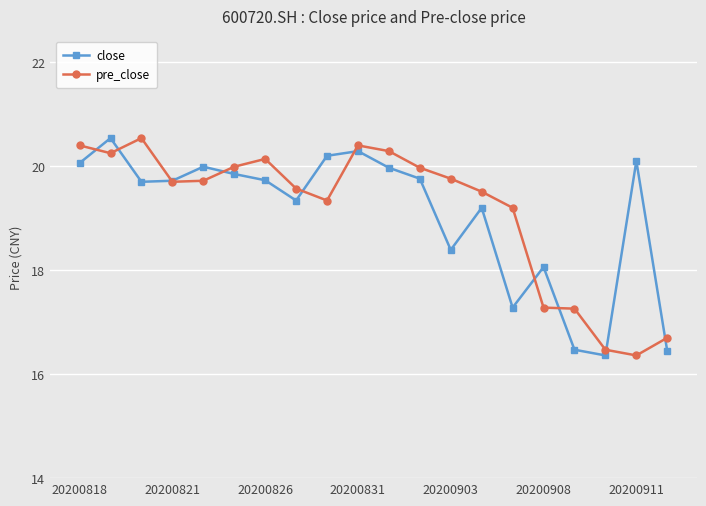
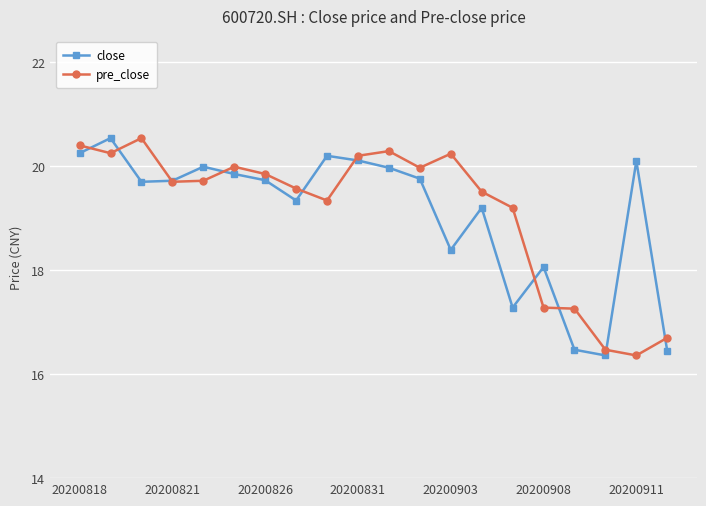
close, 20200818: 20.1 -> 20.3
pre_close, 20200826: 20.1 -> 19.9
close, 20200831: 20.3 -> 20.1
pre_close, 20200831: 20.4 -> 20.2
pre_close, 20200903: 19.8 -> 20.2
